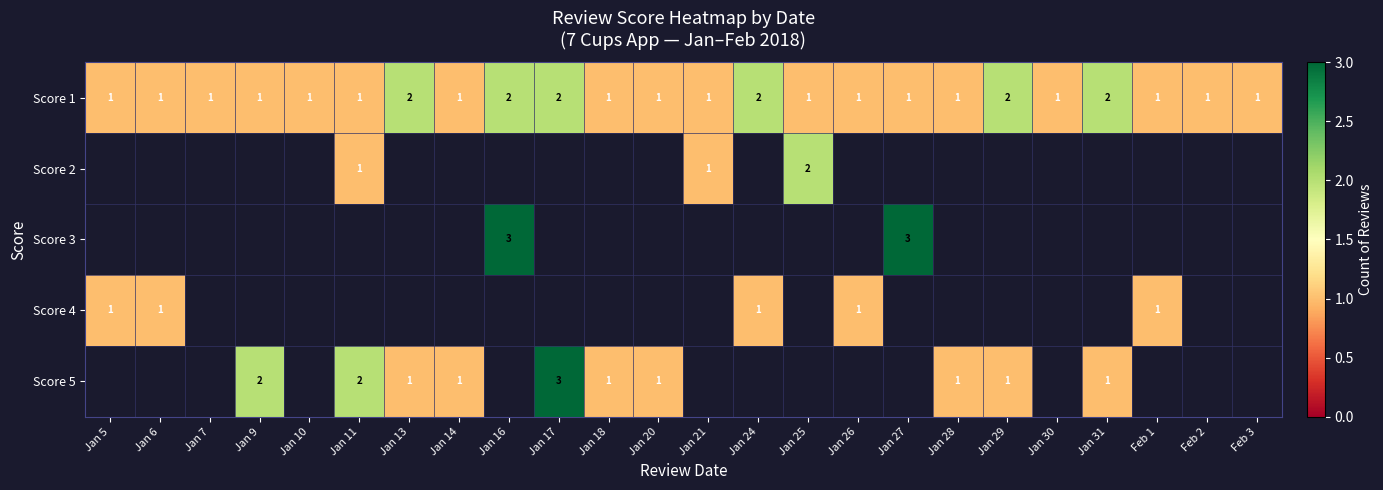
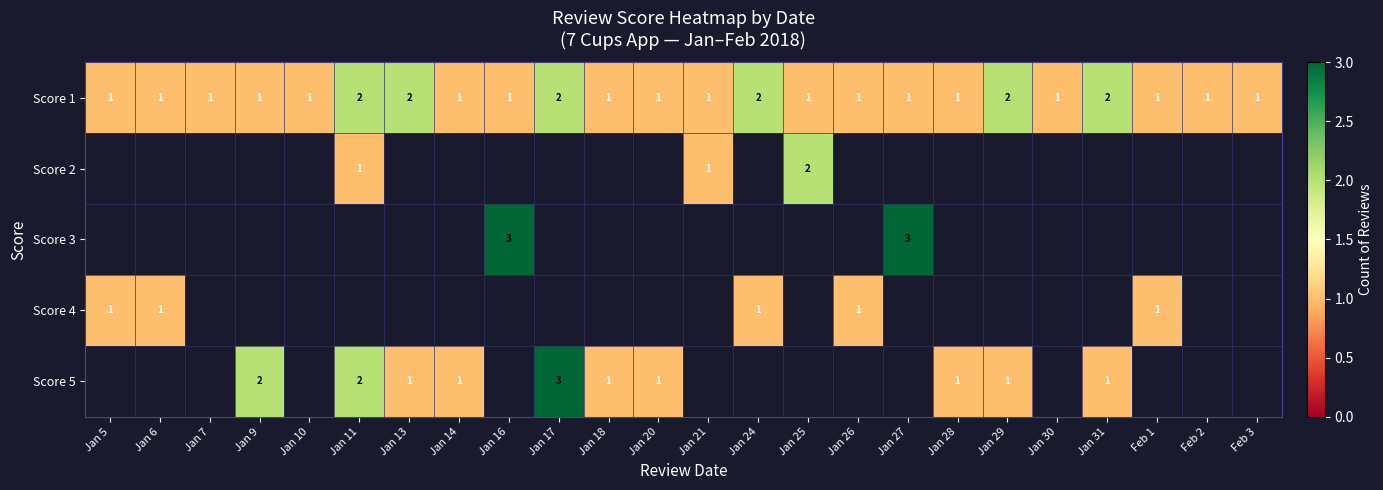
Score 1, Jan 11: 1 -> 2
Score 1, Jan 16: 2 -> 1
